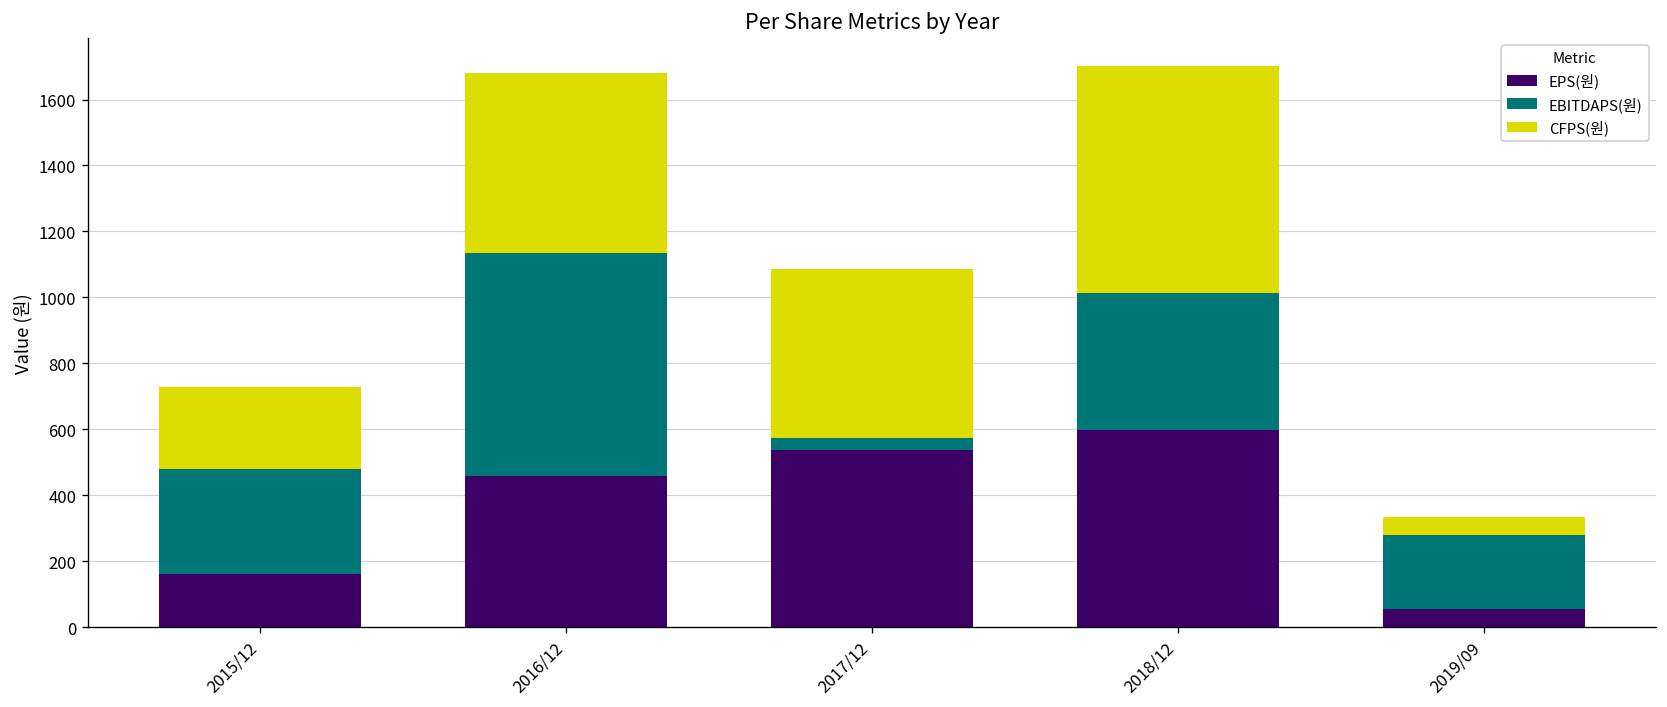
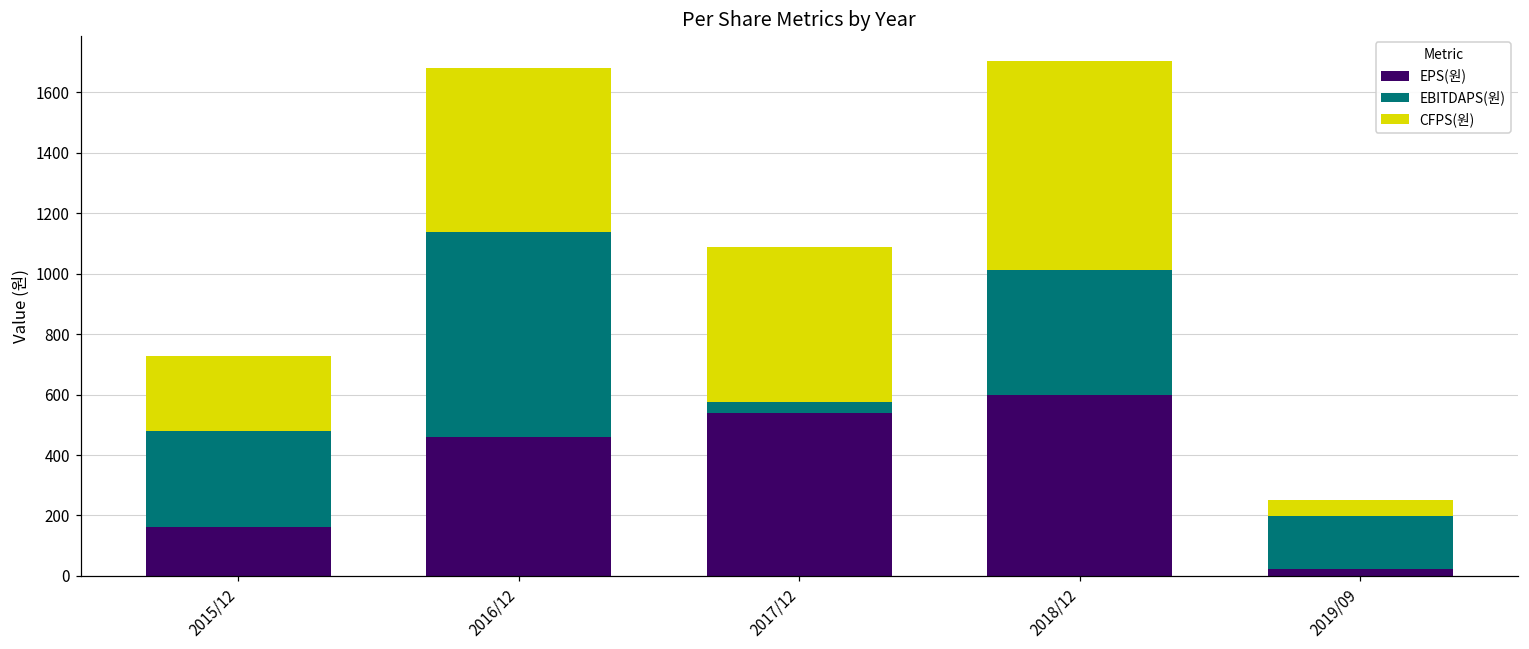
EPS(원), 2019/09: 60 -> 20
EBITDAPS(원), 2019/09: 220 -> 170
